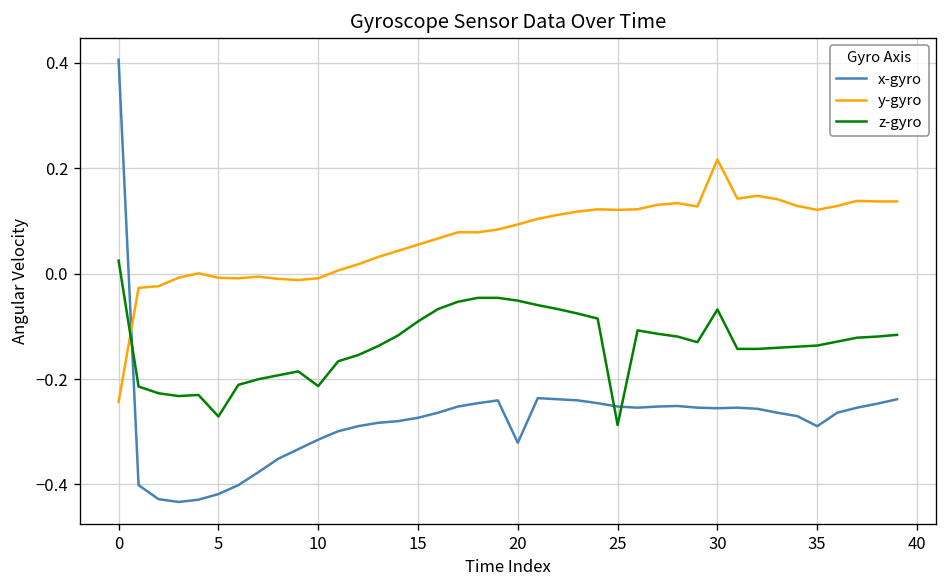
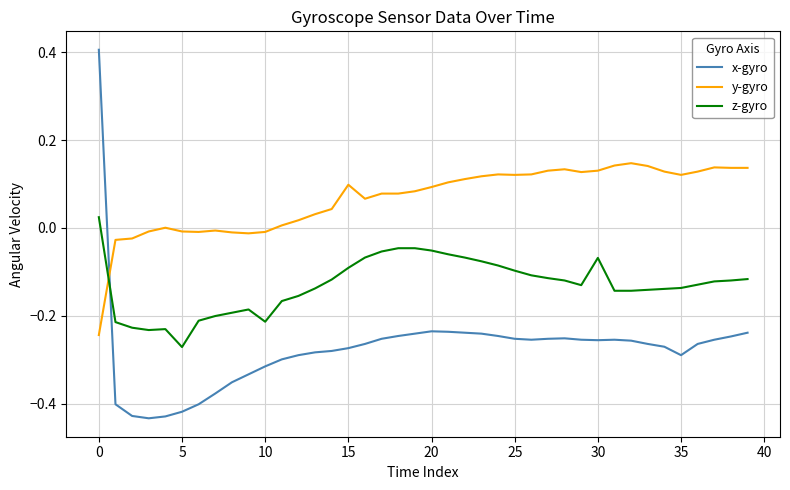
y-gyro, 15: 0.05 -> 0.10
x-gyro, 20: -0.32 -> -0.24
z-gyro, 25: -0.29 -> -0.10
y-gyro, 30: 0.22 -> 0.13
